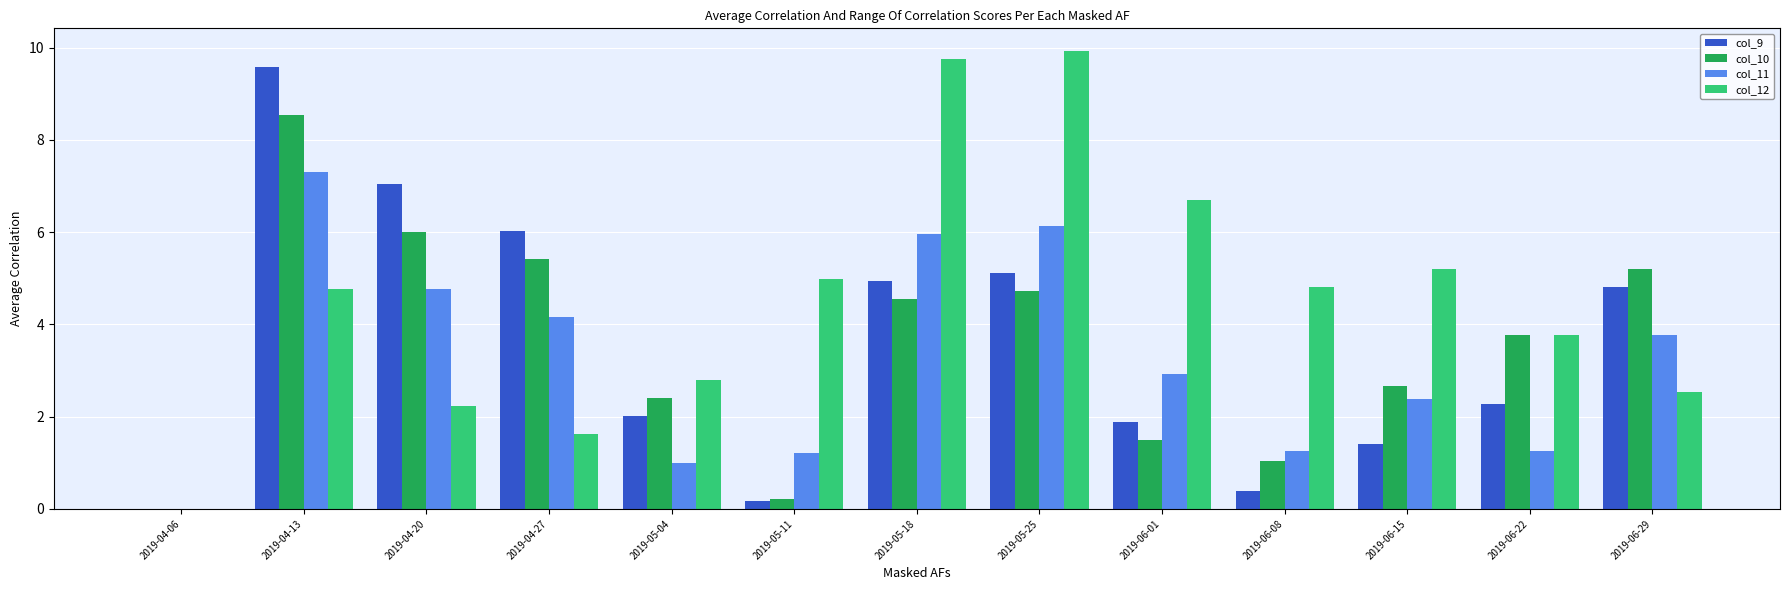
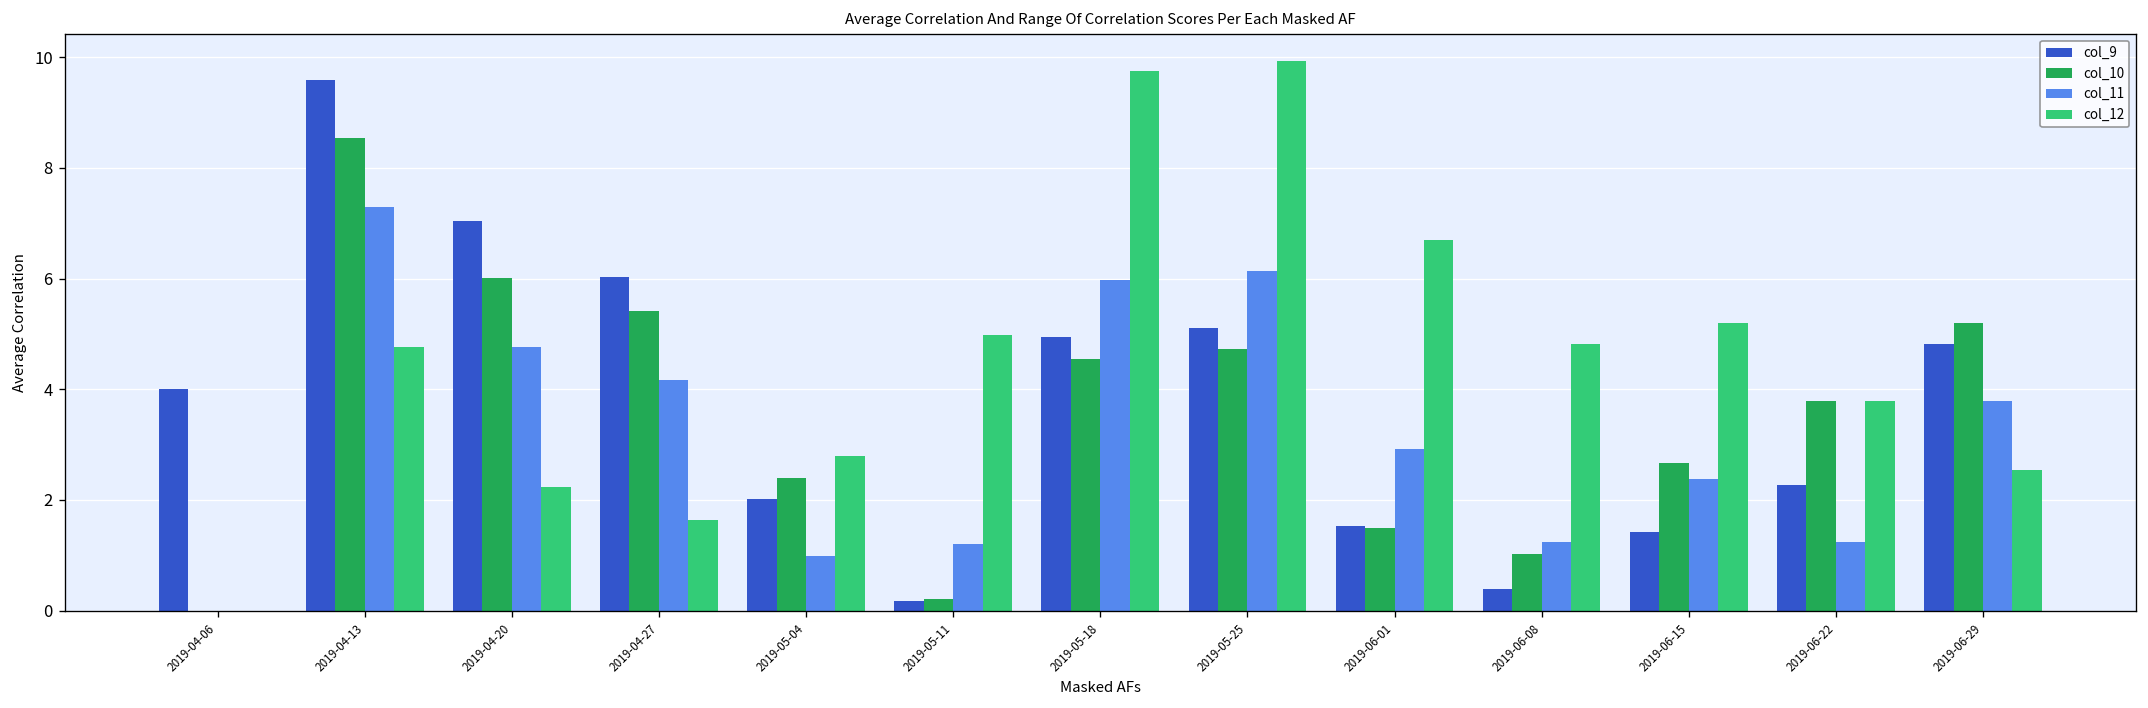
col_9, 2019-04-06: 0 -> 4
col_9, 2019-06-01: 1.9 -> 1.5
